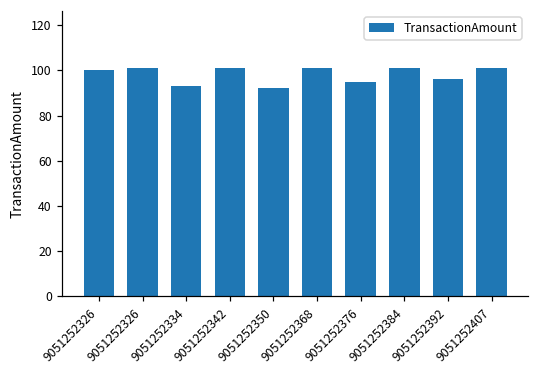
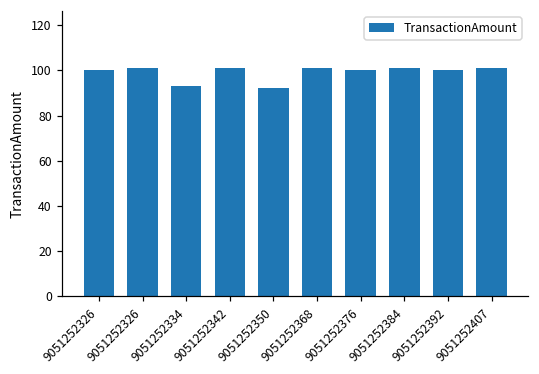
9051252376: 95 -> 100
9051252392: 96 -> 100
